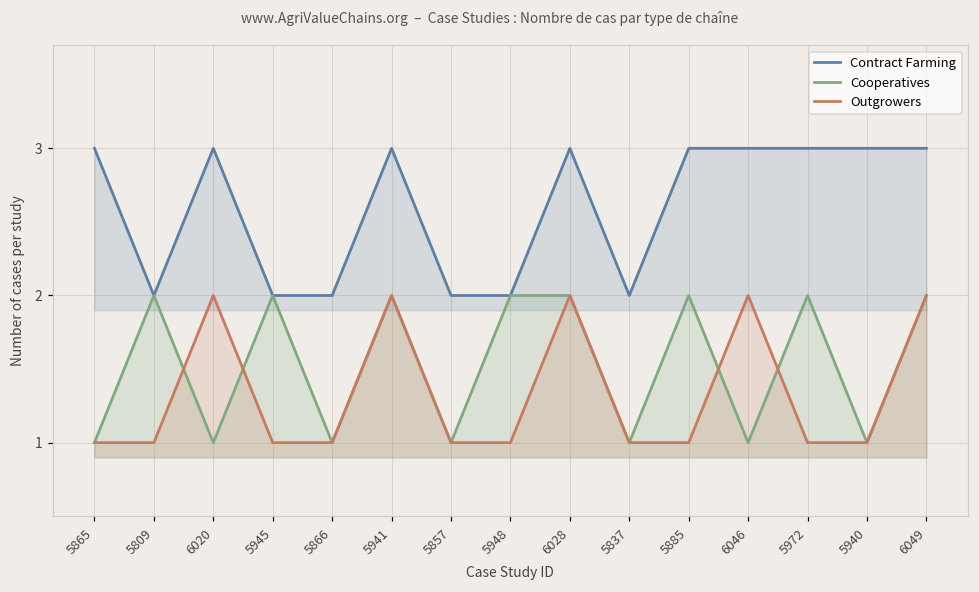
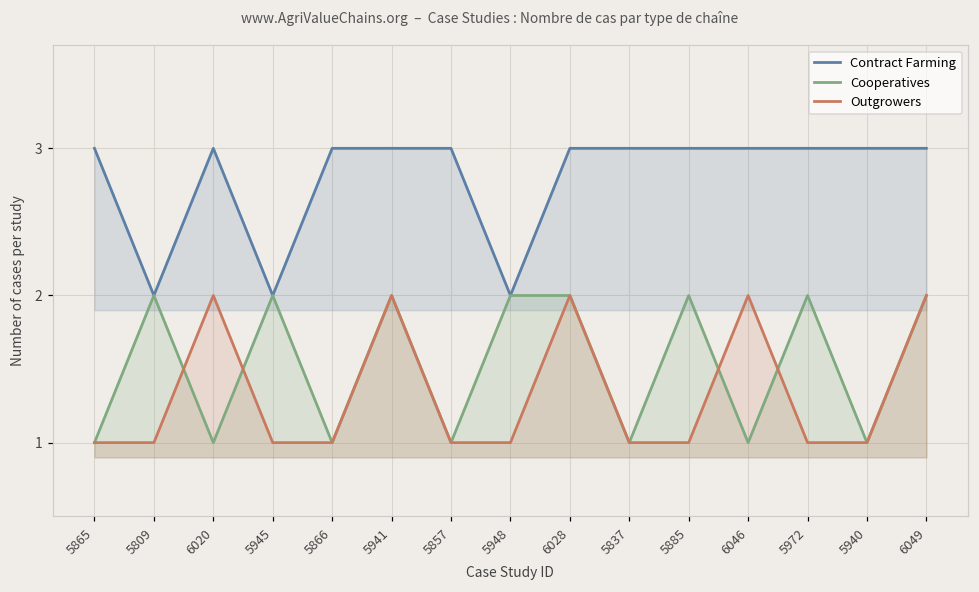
Contract Farming, 5866: 2 -> 3
Contract Farming, 5857: 2 -> 3
Contract Farming, 5837: 2 -> 3
